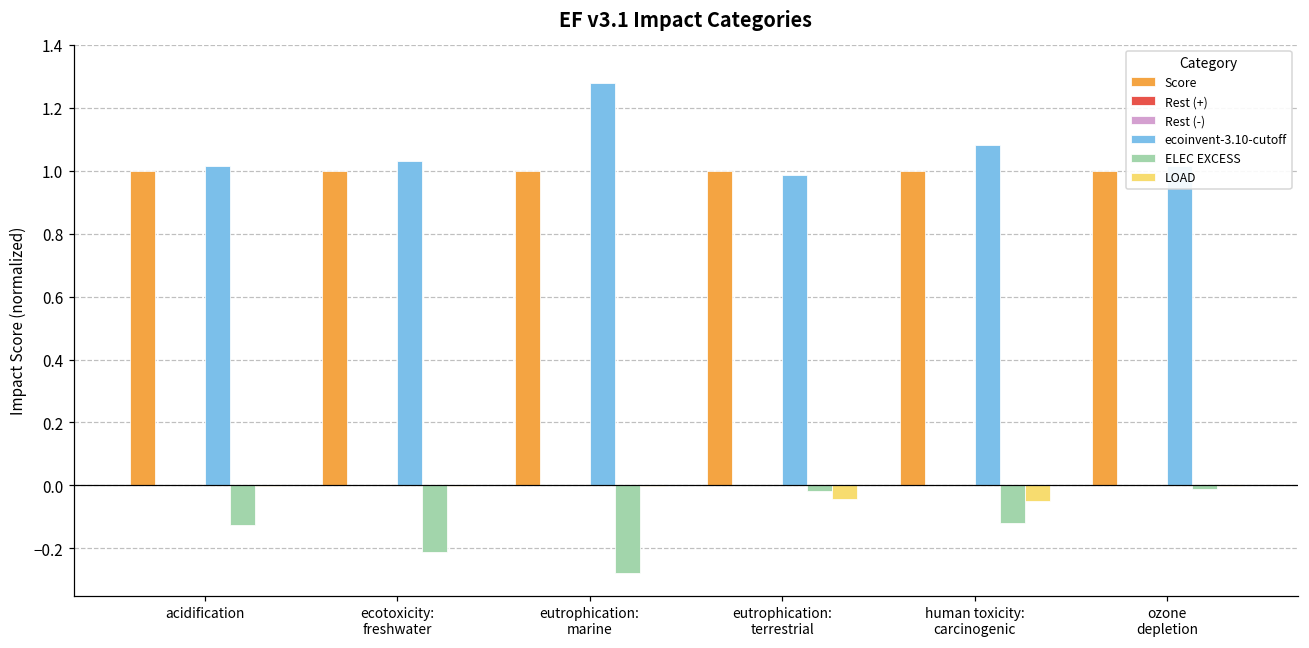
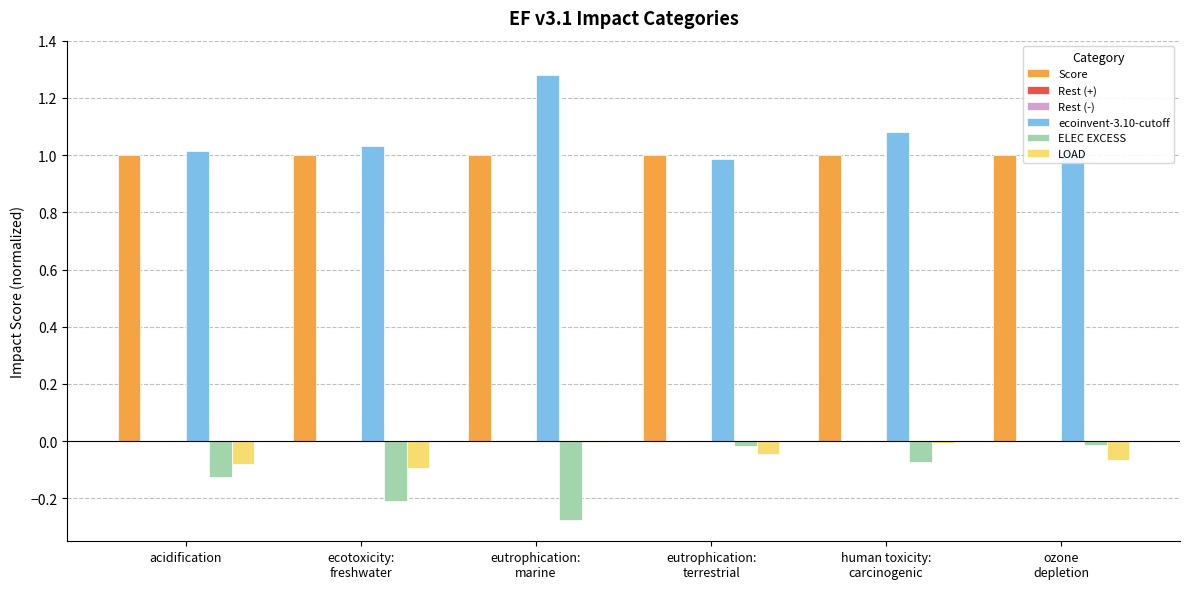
LOAD, acidification: 0.00 -> -0.08
LOAD, ecotoxicity: freshwater: 0.00 -> -0.09
ELEC EXCESS, human toxicity: carcinogenic: -0.12 -> -0.07
LOAD, human toxicity: carcinogenic: -0.05 -> -0.01
LOAD, ozone depletion: 0.00 -> -0.07
